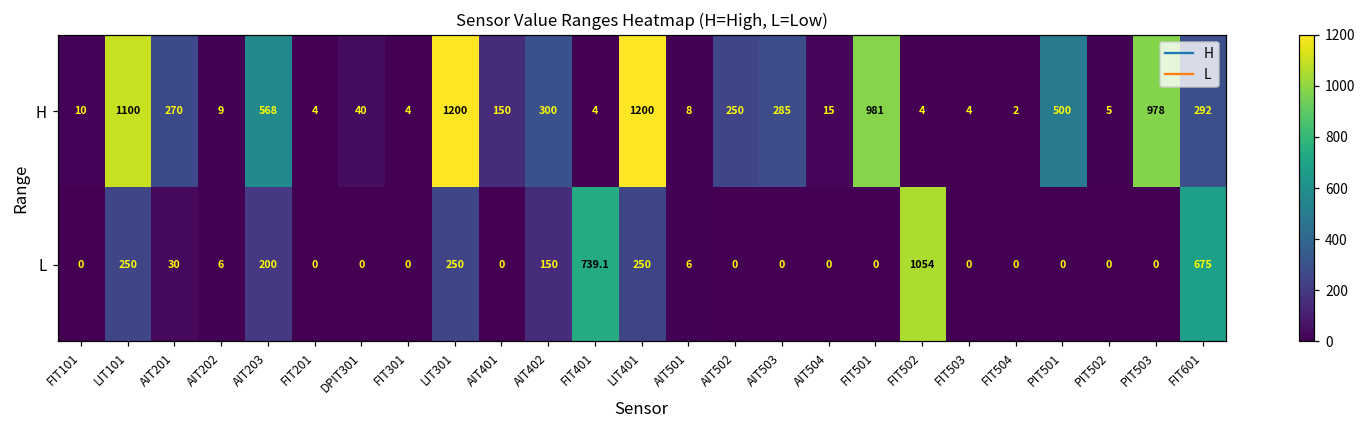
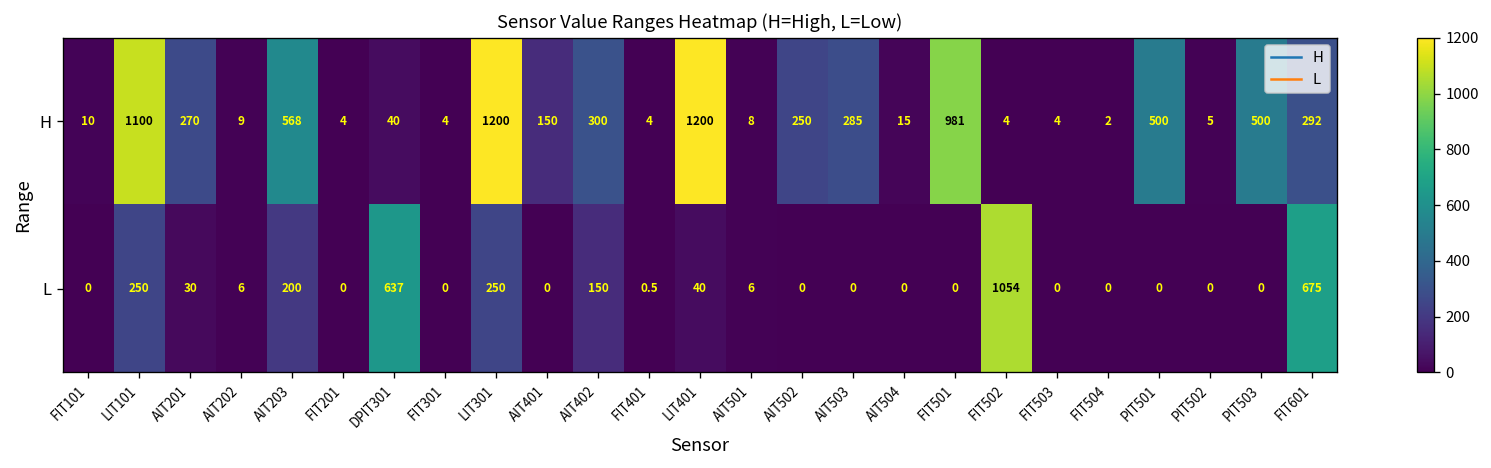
H, PIT503: 978 -> 500
L, DPIT301: 0 -> 637
L, FIT401: 739.1 -> 0.5
L, LIT401: 250 -> 40
